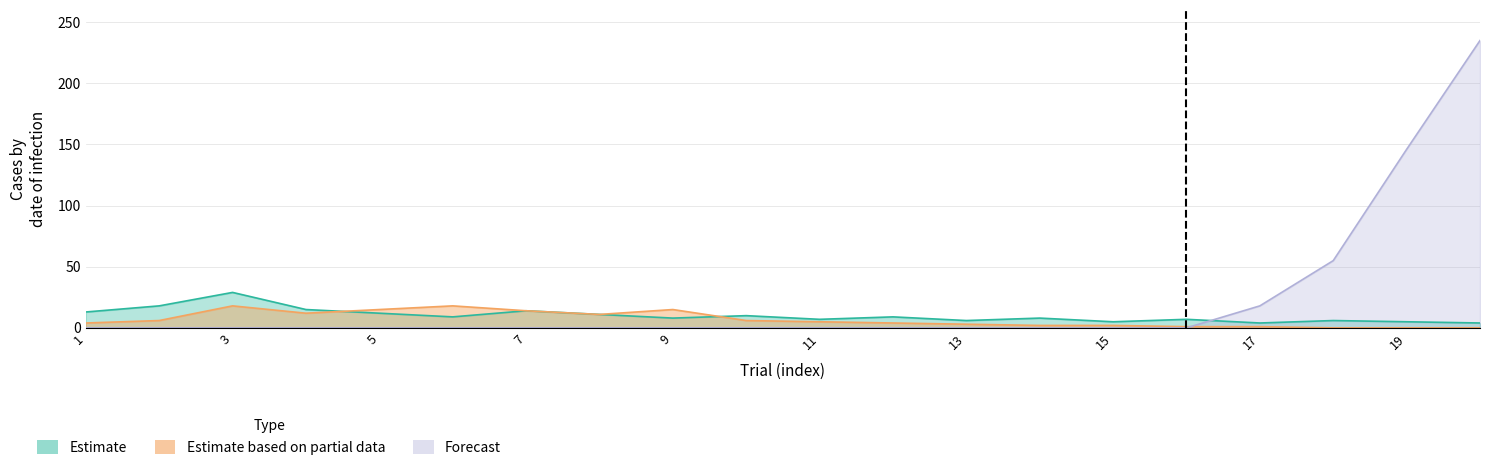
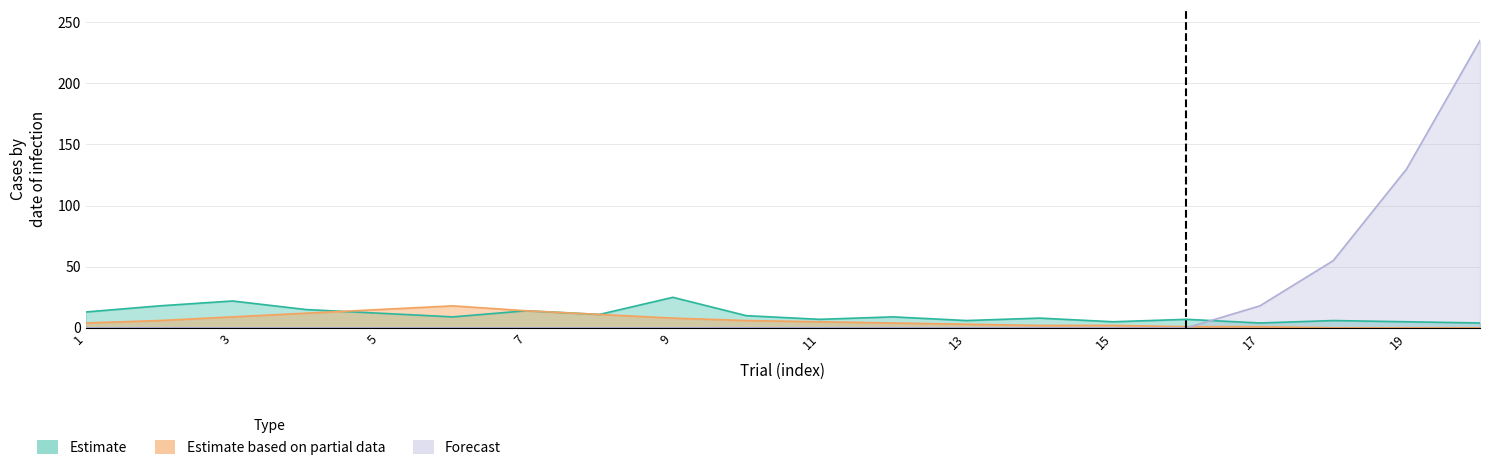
Estimate, 3: 29 -> 22
Estimate based on partial data, 3: 18 -> 9
Estimate, 9: 8 -> 25
Estimate based on partial data, 9: 15 -> 8
Forecast, 19: 146 -> 130
